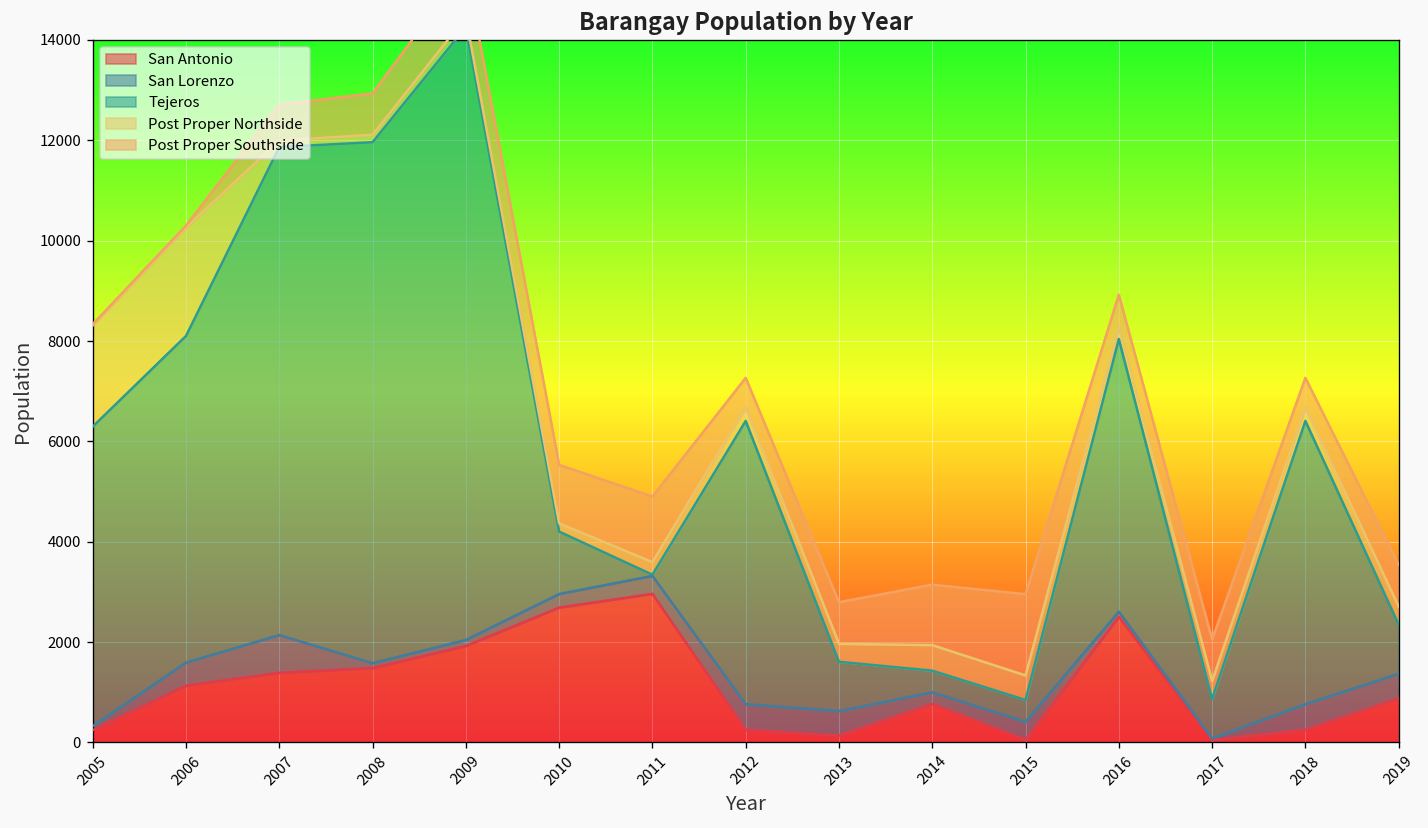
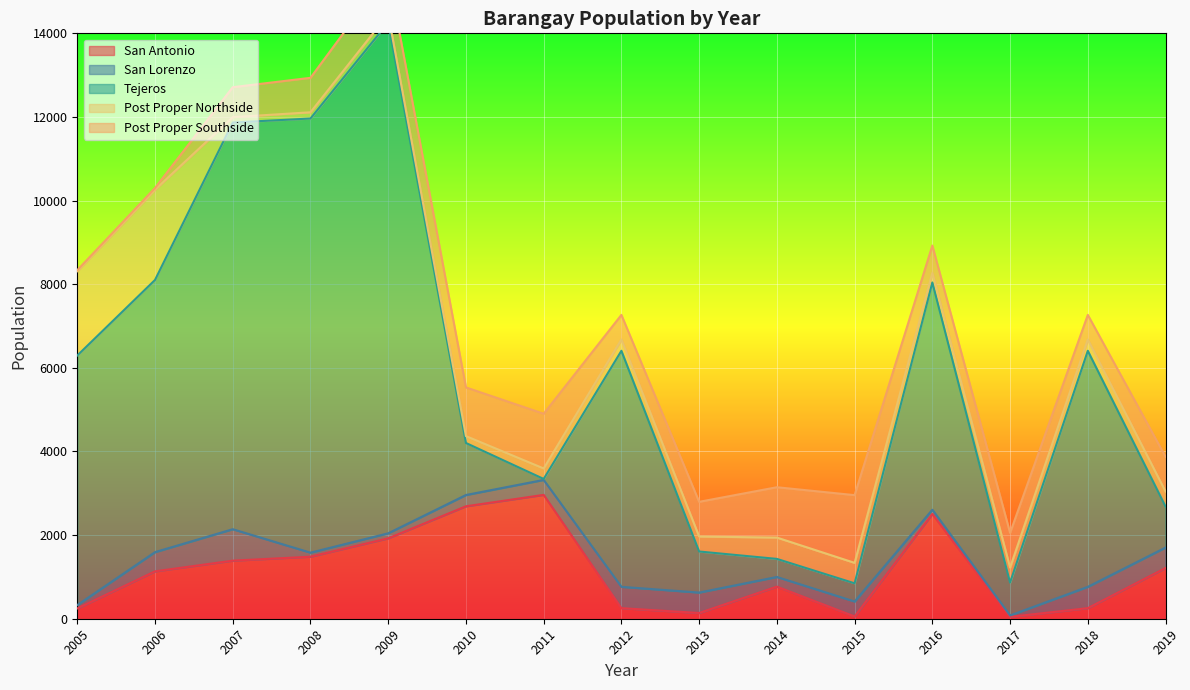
San Antonio, 2019: 900 -> 1200
